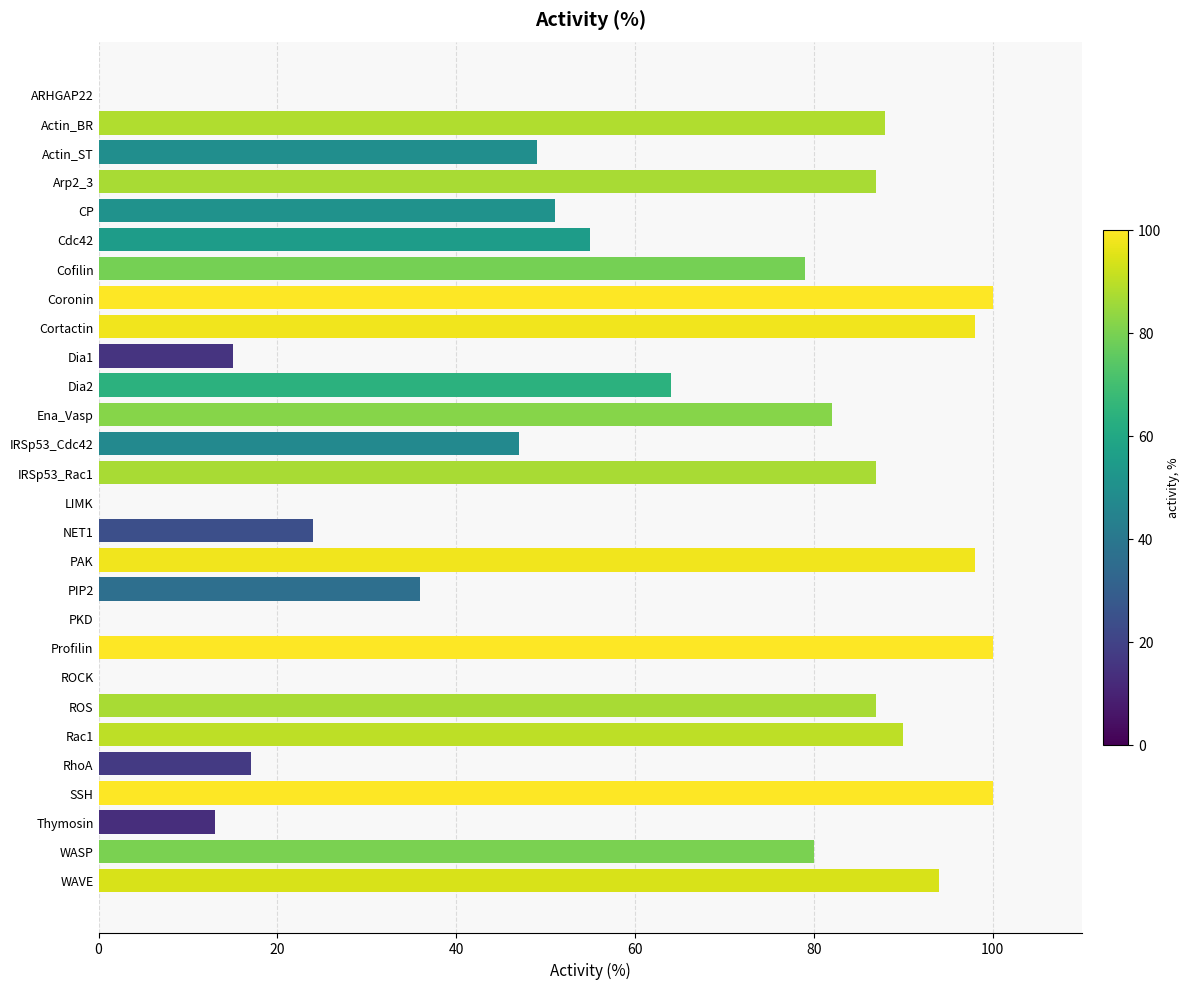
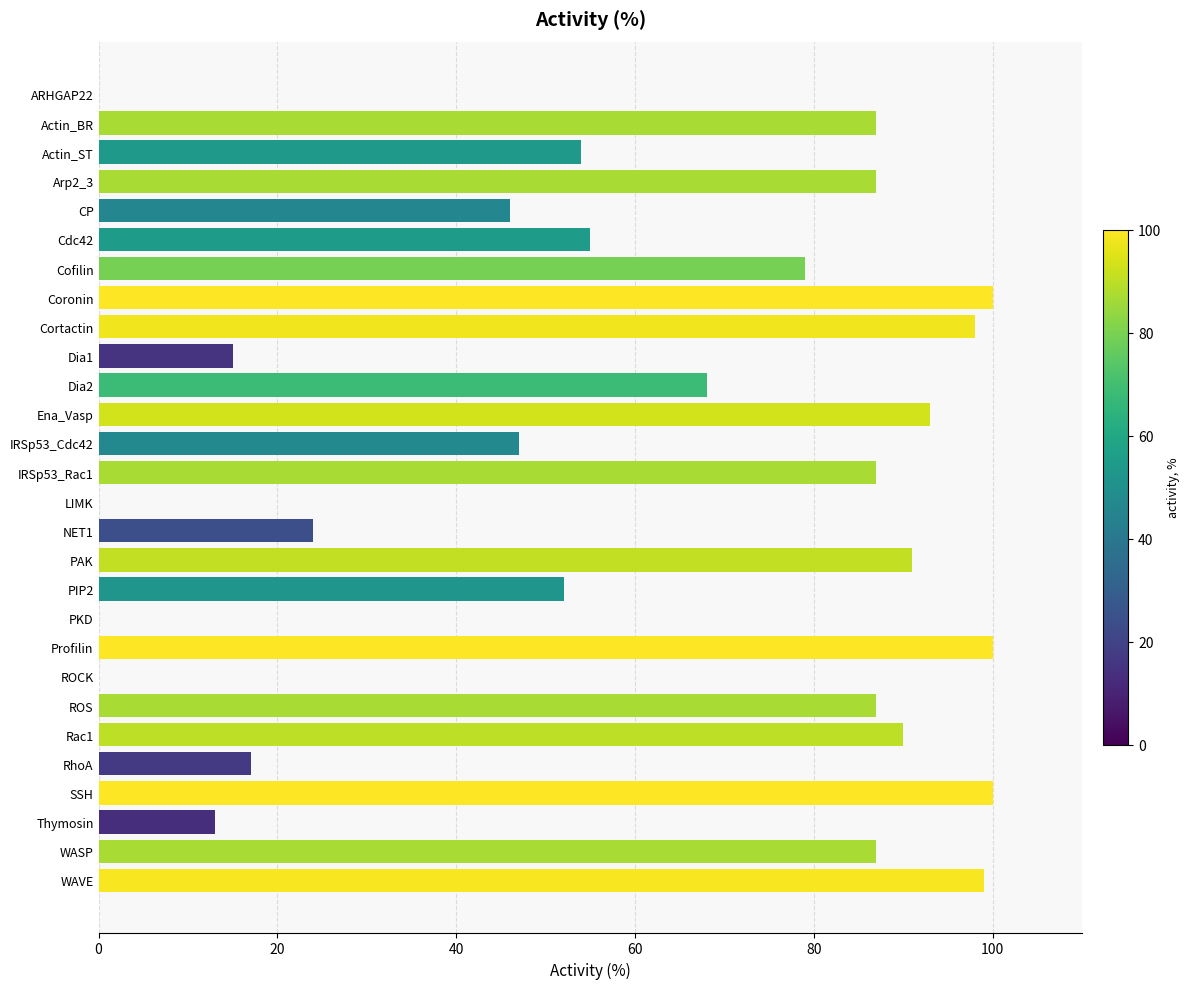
Actin_BR: 88 -> 87
Actin_ST: 49 -> 54
CP: 51 -> 46
Dia2: 64 -> 68
Ena_Vasp: 82 -> 93
PAK: 98 -> 91
PIP2: 36 -> 52
WASP: 80 -> 87
WAVE: 94 -> 99
